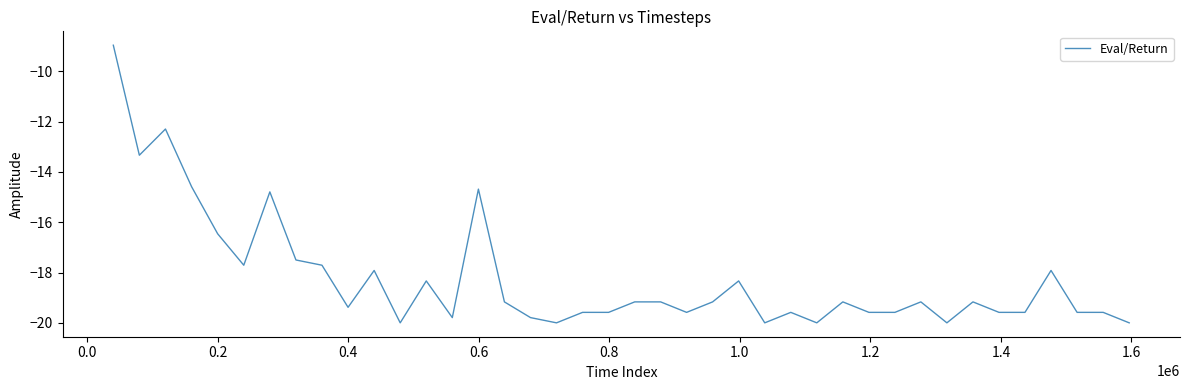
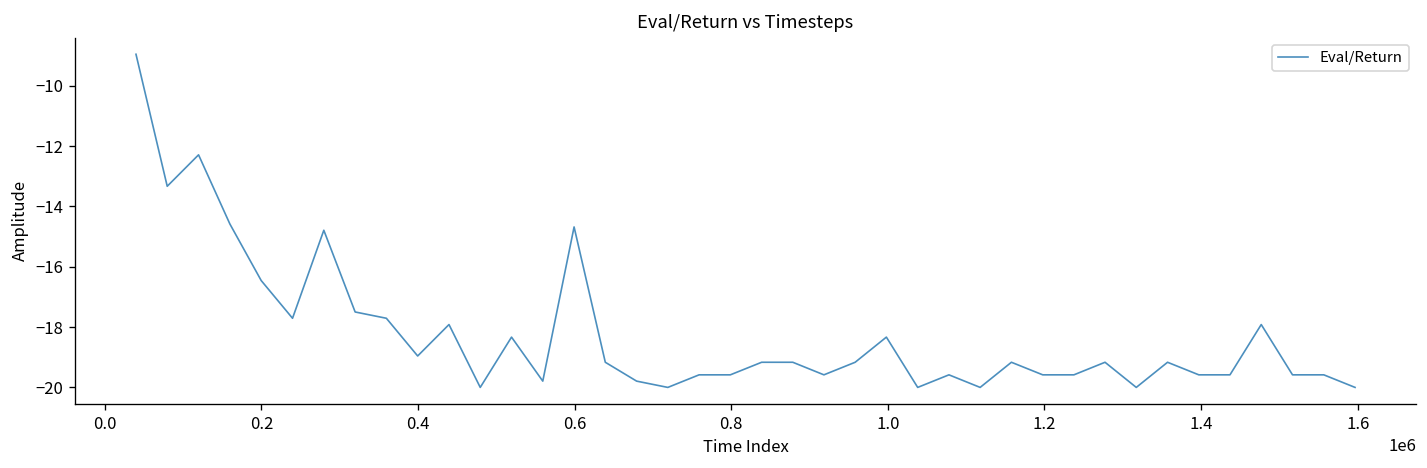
0.4: -19.4 -> -19.0
